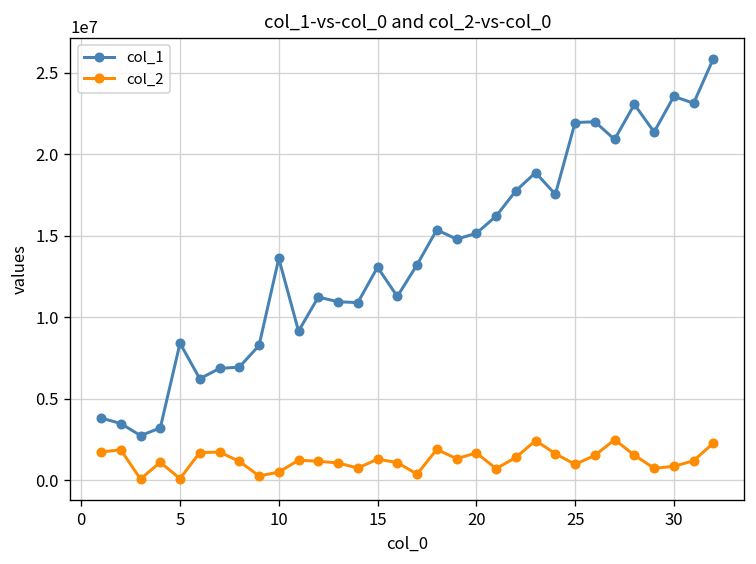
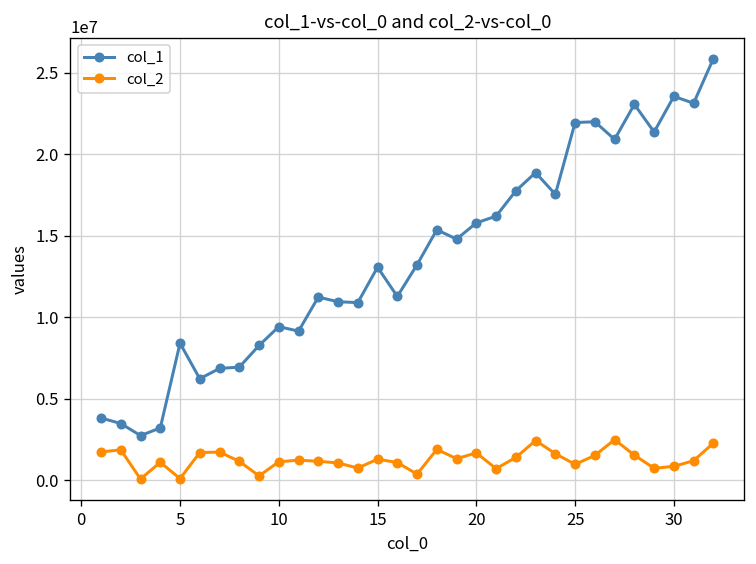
col_1, 10: 13600000 -> 9400000
col_2, 10: 500000 -> 1100000
col_1, 20: 15100000 -> 15800000
